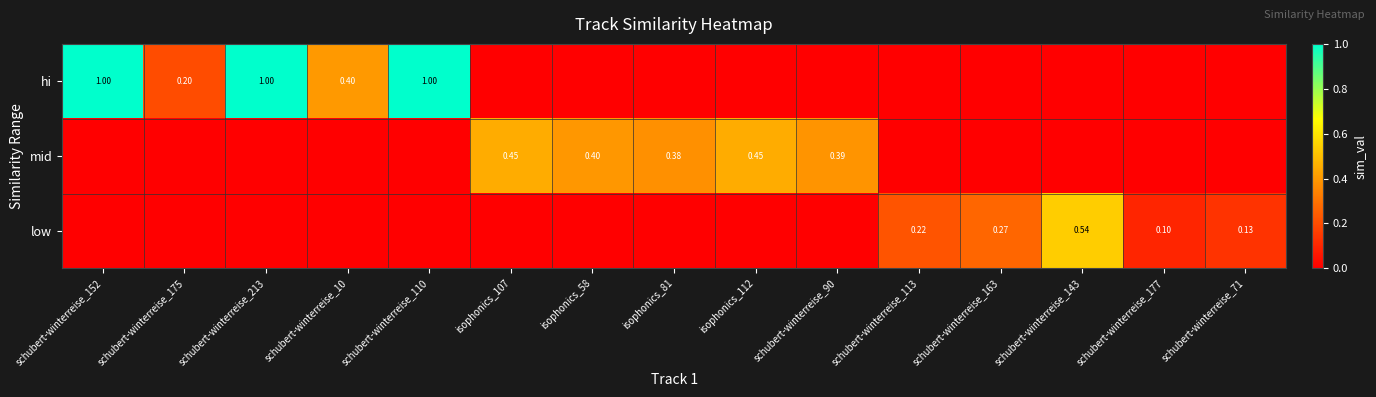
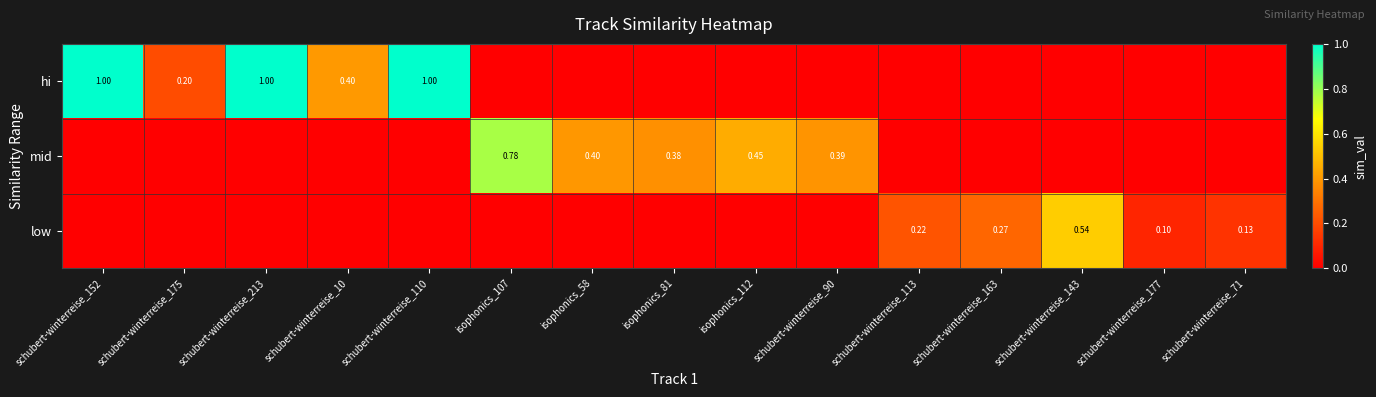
mid, isophonics_107: 0.45 -> 0.78
